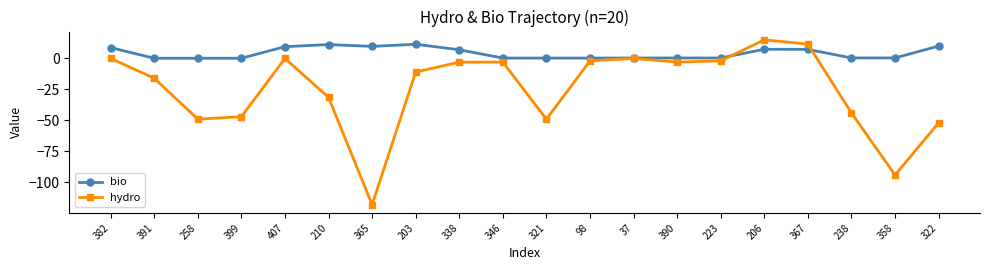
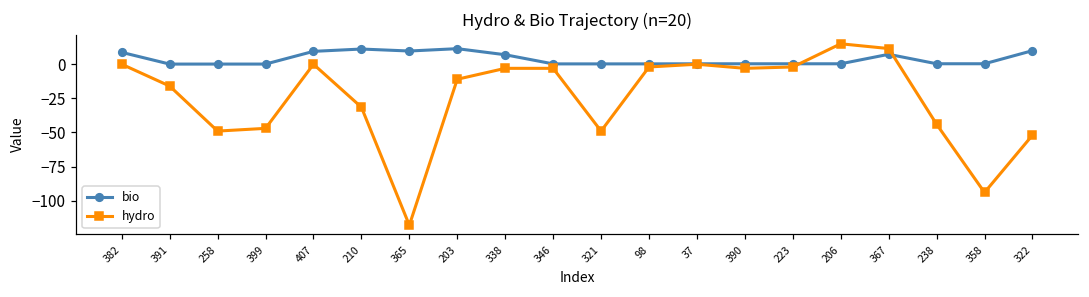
bio, 206: 7 -> 0
